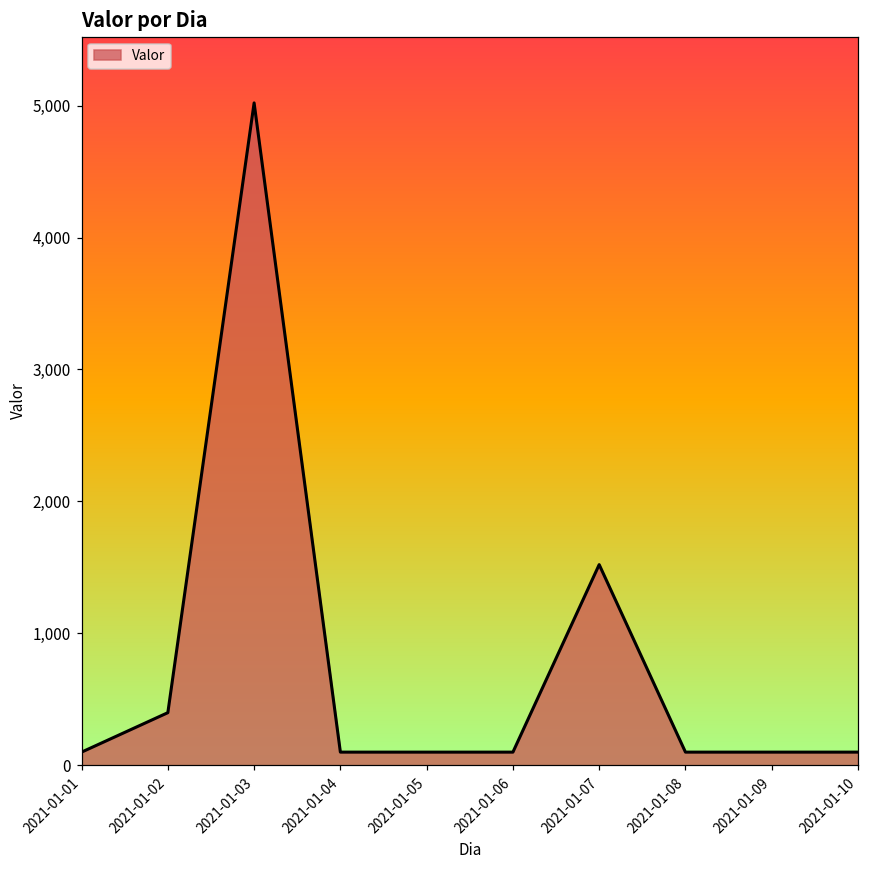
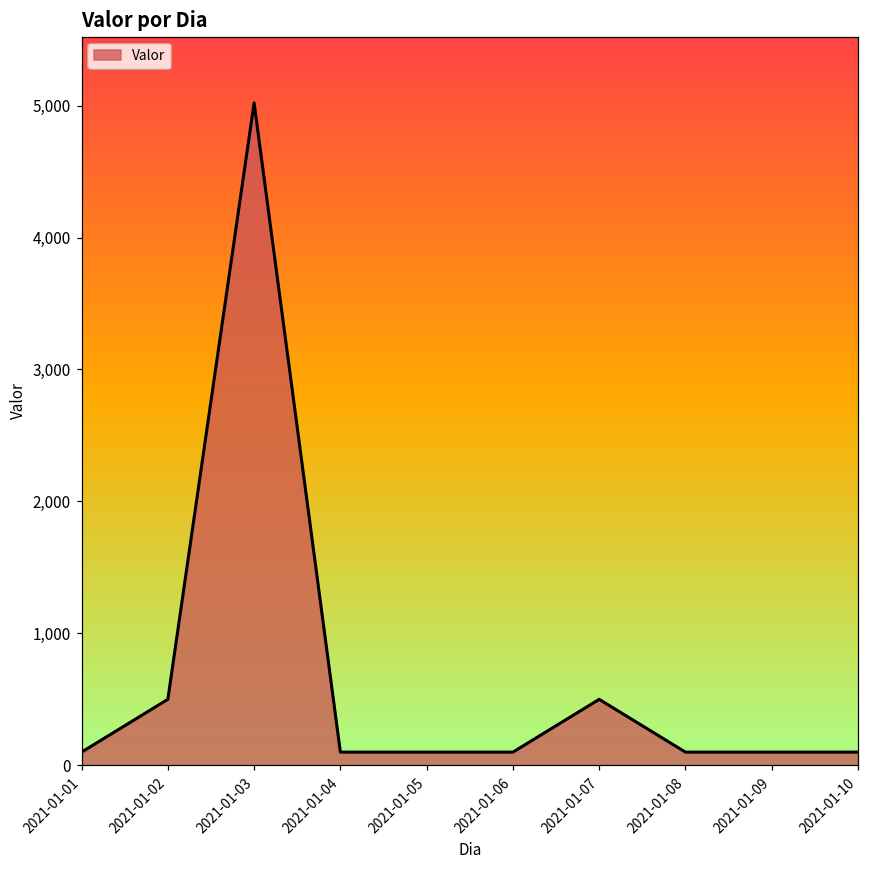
2021-01-02: 400 -> 500
2021-01-07: 1,520 -> 500
